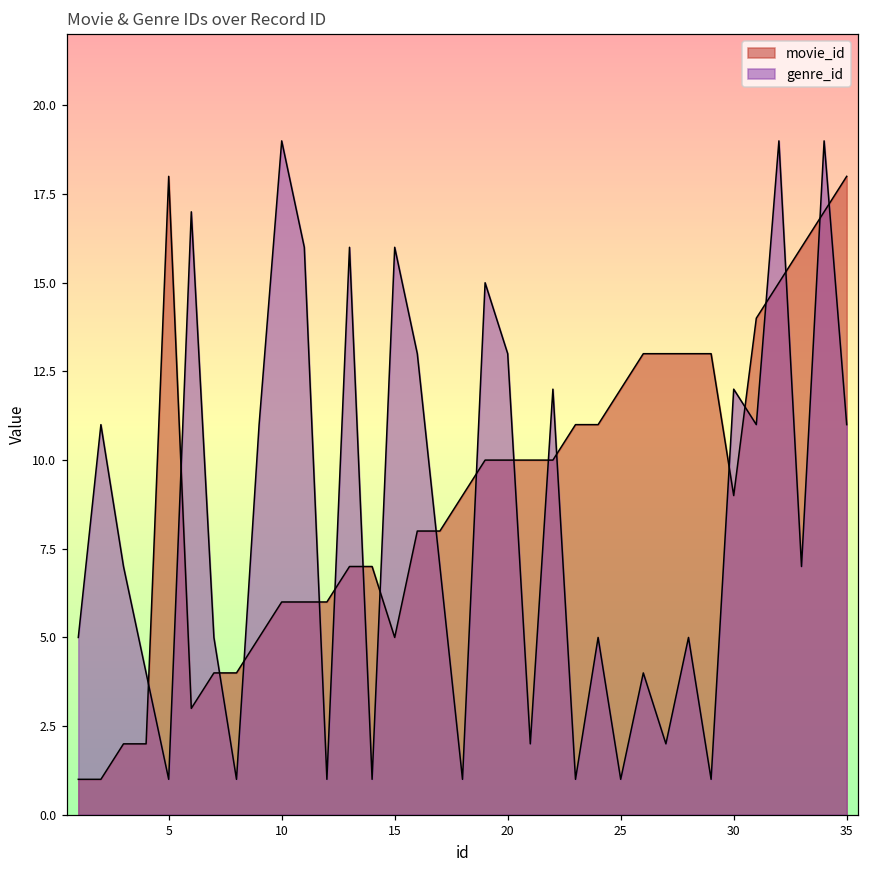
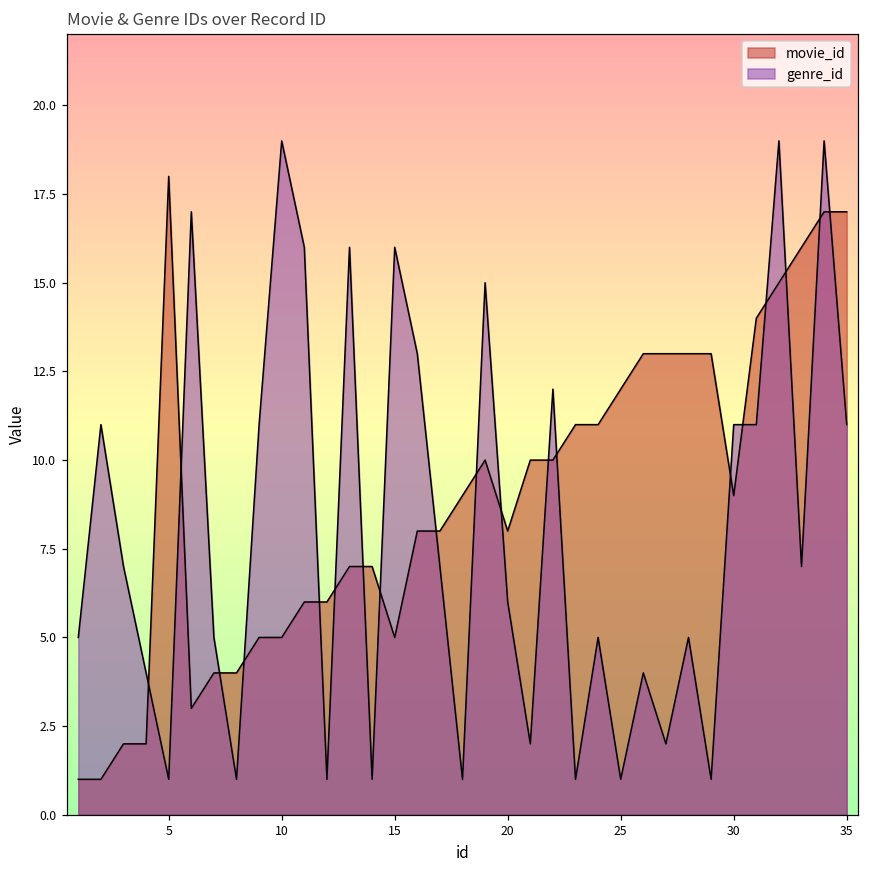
movie_id, 10: 6 -> 5
movie_id, 20: 10 -> 8
genre_id, 20: 13 -> 6
genre_id, 30: 12 -> 11
movie_id, 35: 18 -> 17
